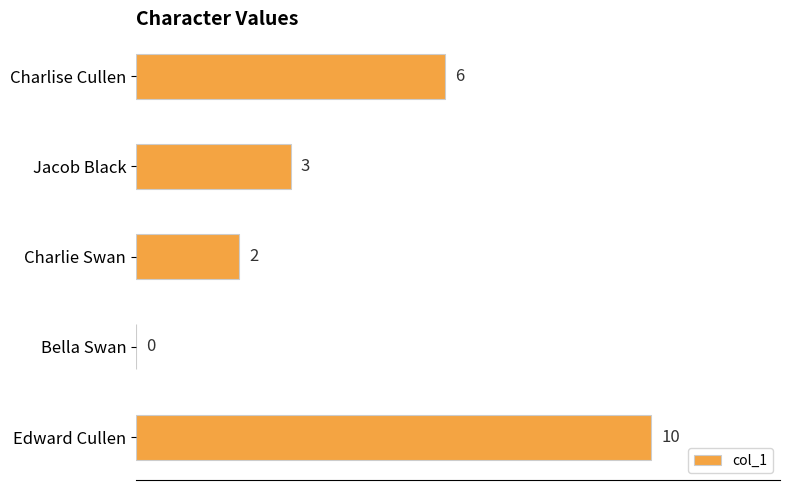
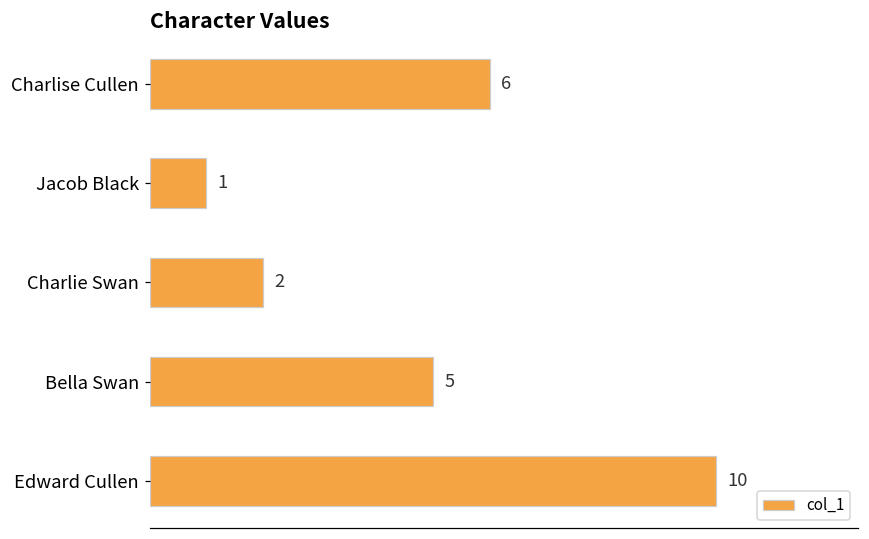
Jacob Black: 3 -> 1
Bella Swan: 0 -> 5
